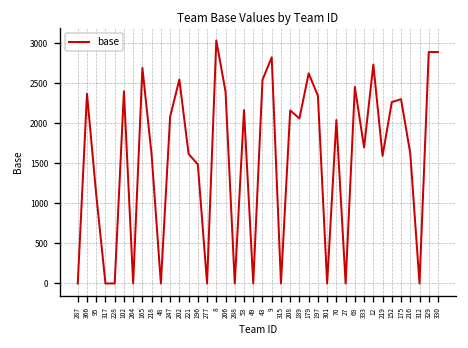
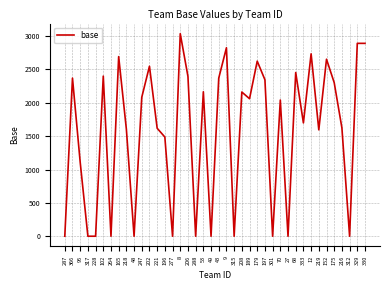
43: 2500 -> 2400
152: 2300 -> 2700
